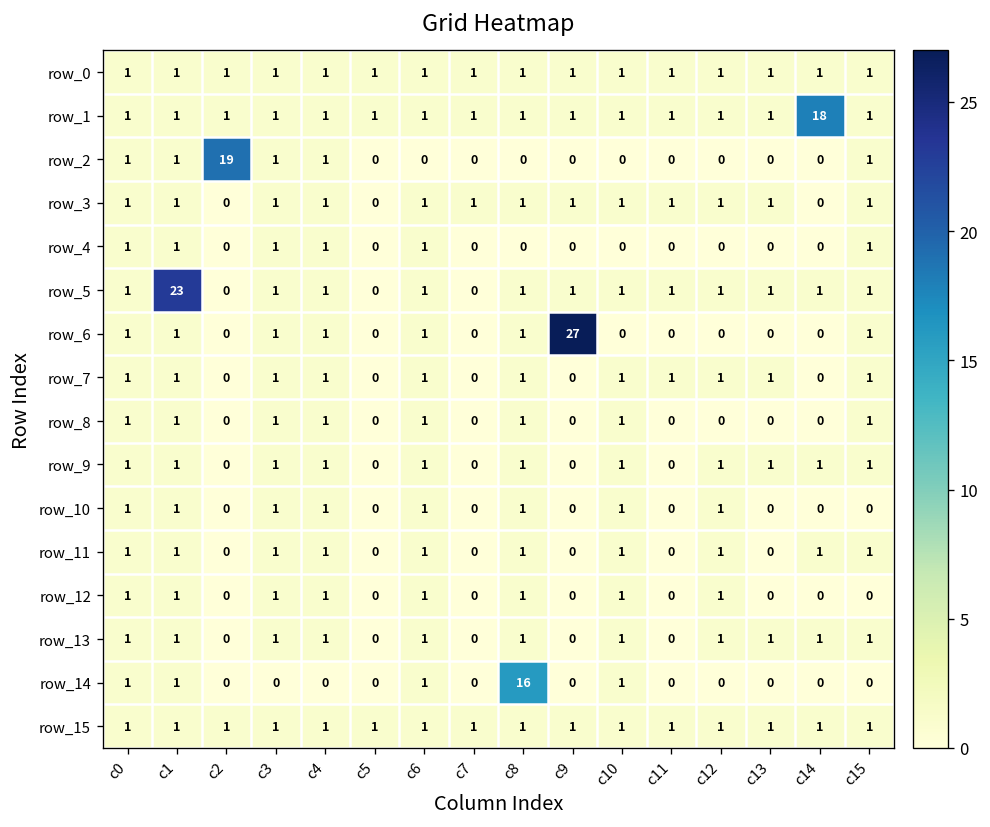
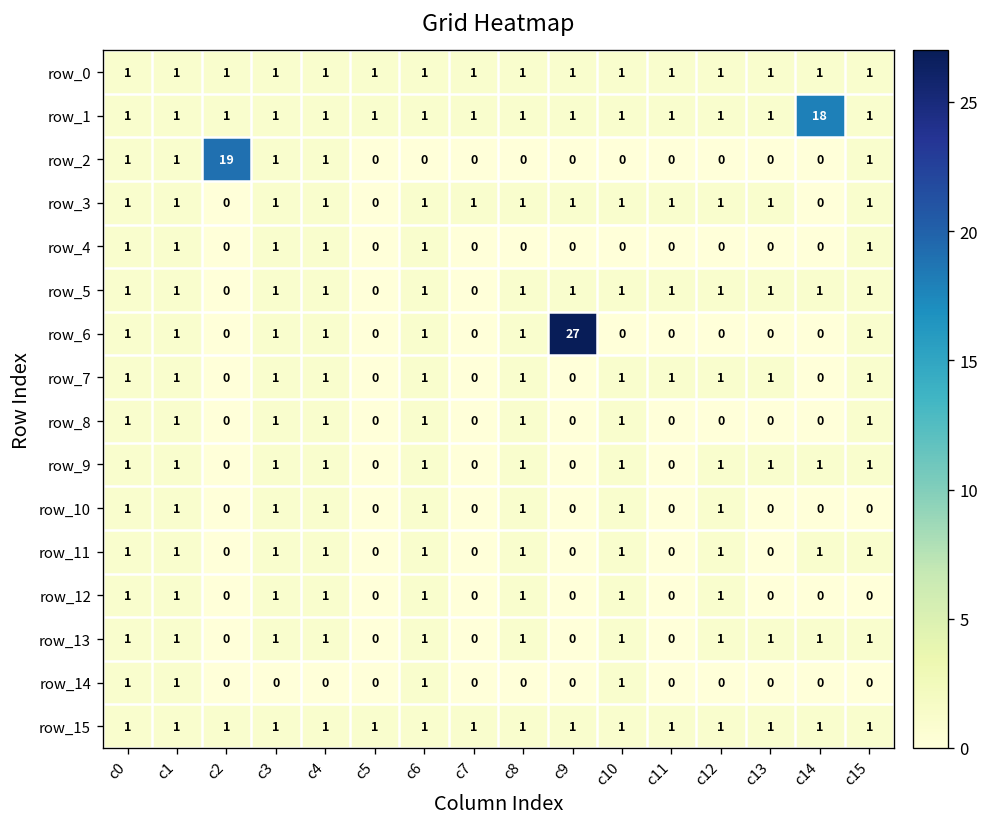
row_5, c1: 23 -> 1
row_14, c8: 16 -> 0
